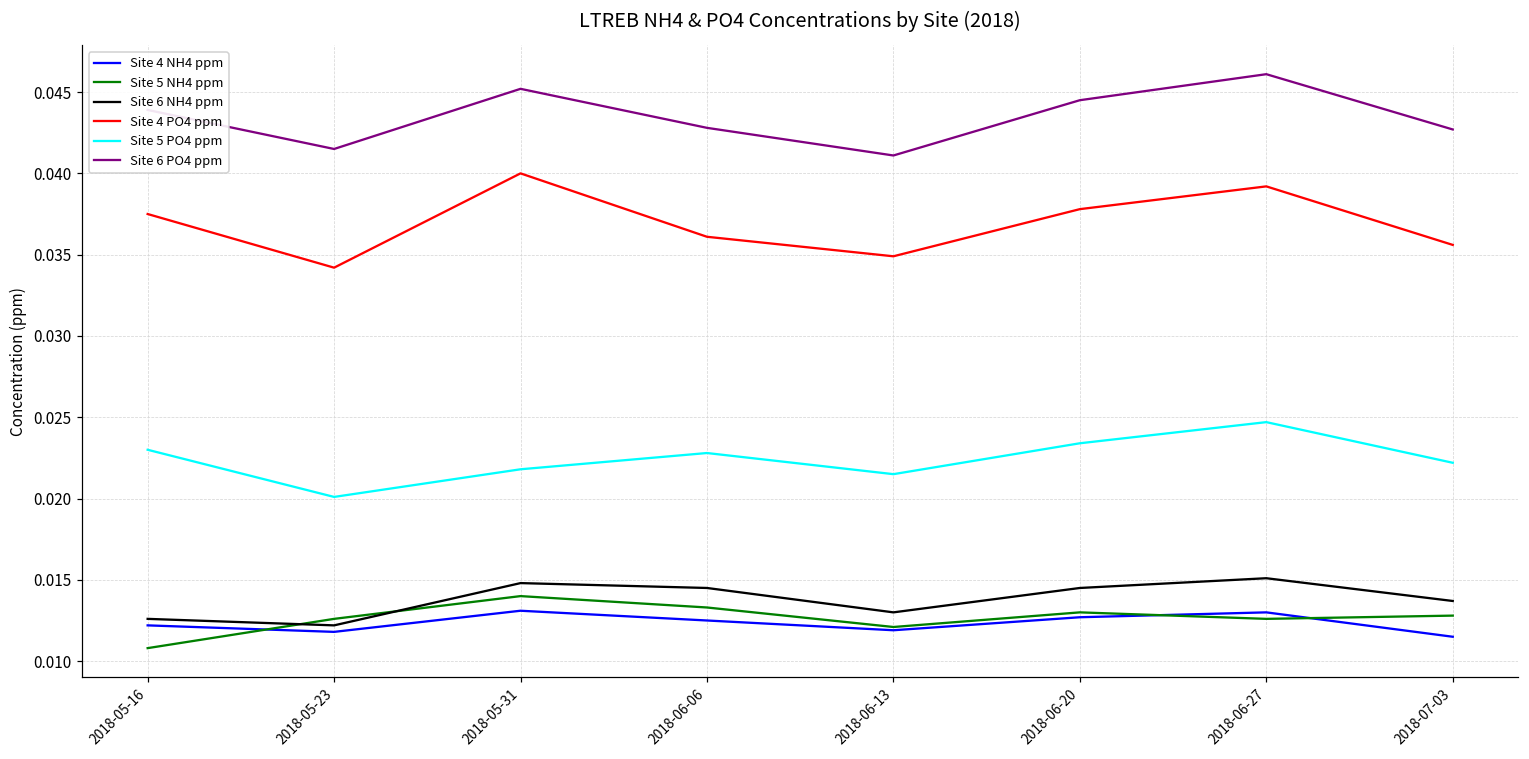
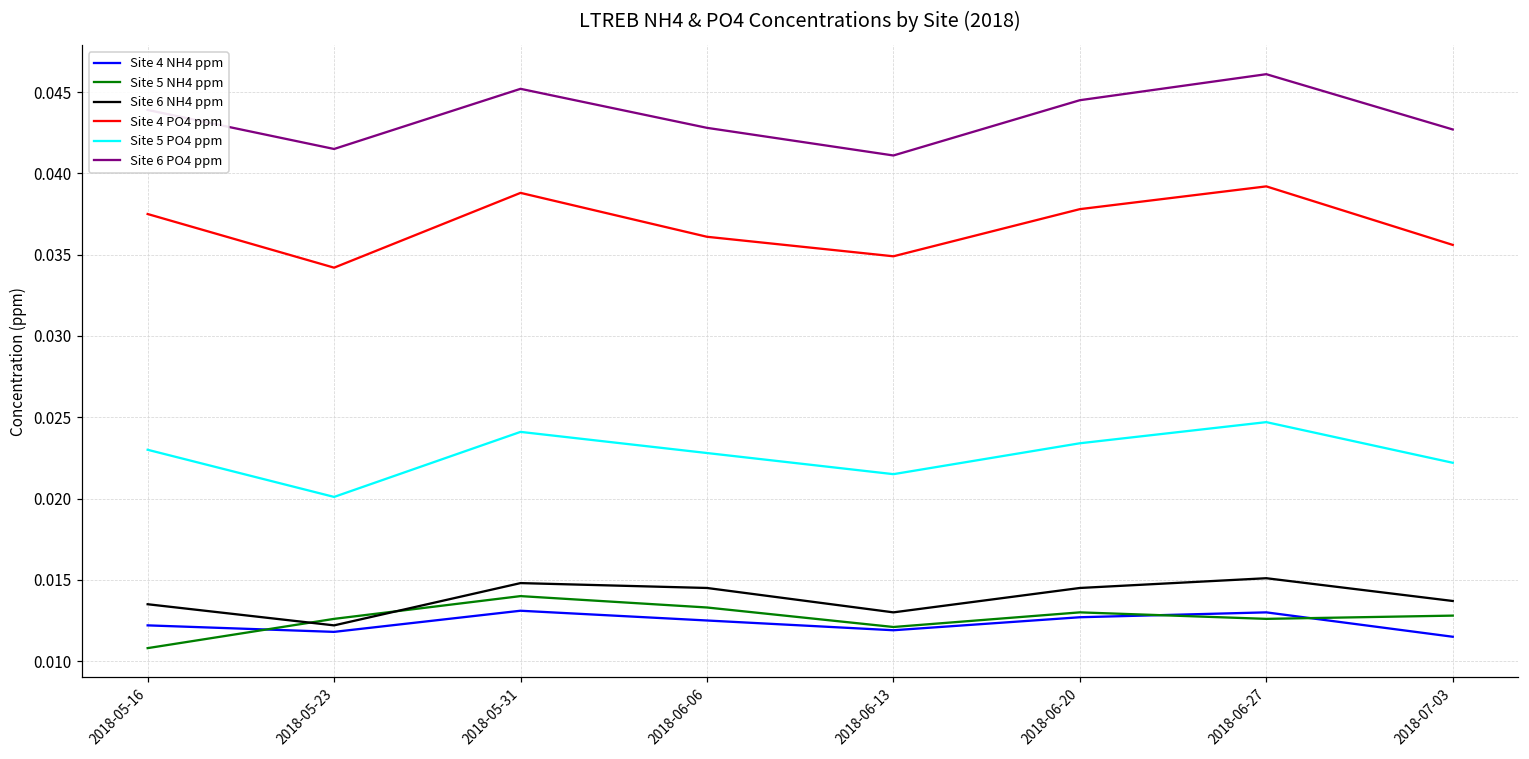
Site 6 NH4 ppm, 2018-05-16: 0.0126 -> 0.0135
Site 4 PO4 ppm, 2018-05-31: 0.0400 -> 0.0388
Site 5 PO4 ppm, 2018-05-31: 0.0218 -> 0.0241
